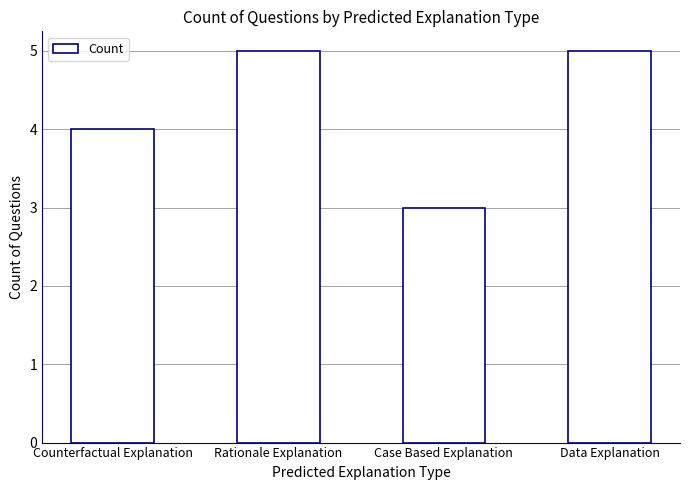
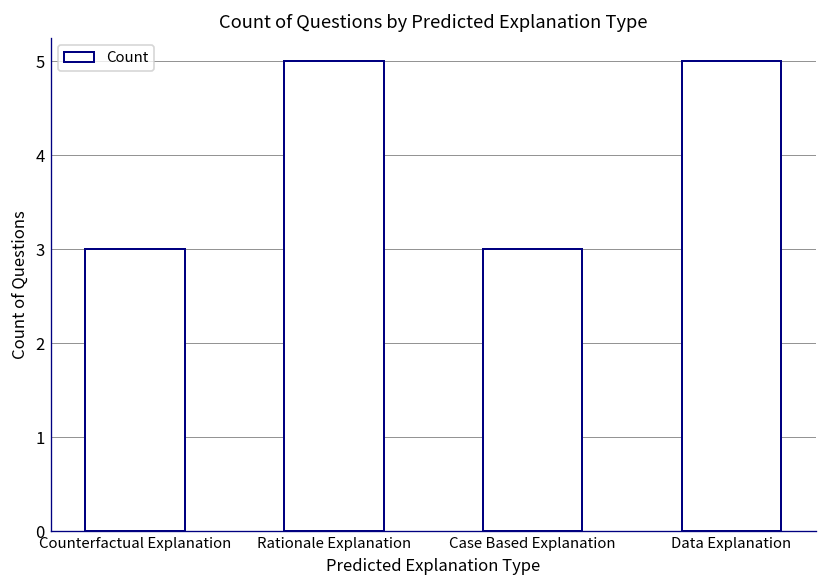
Counterfactual Explanation: 4 -> 3
